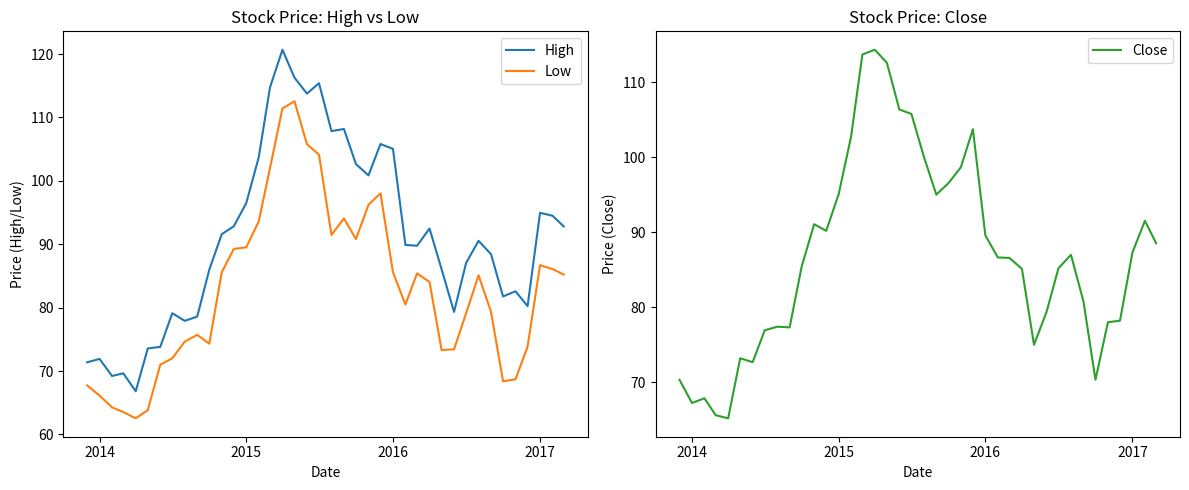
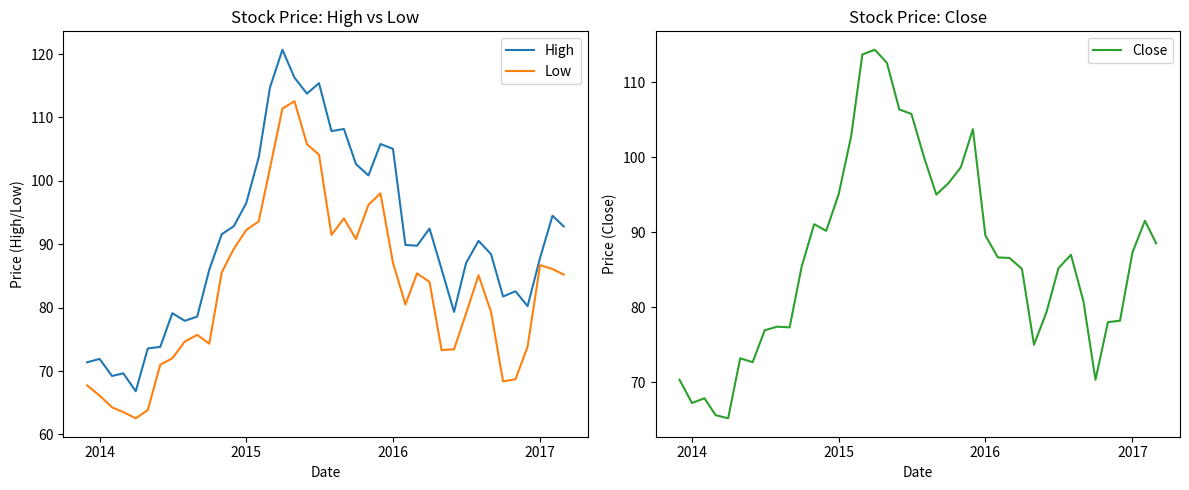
Stock Price: High vs Low, Low, 2015: 90 -> 92
Stock Price: High vs Low, Low, 2016: 86 -> 87
Stock Price: High vs Low, High, 2017: 95 -> 88
